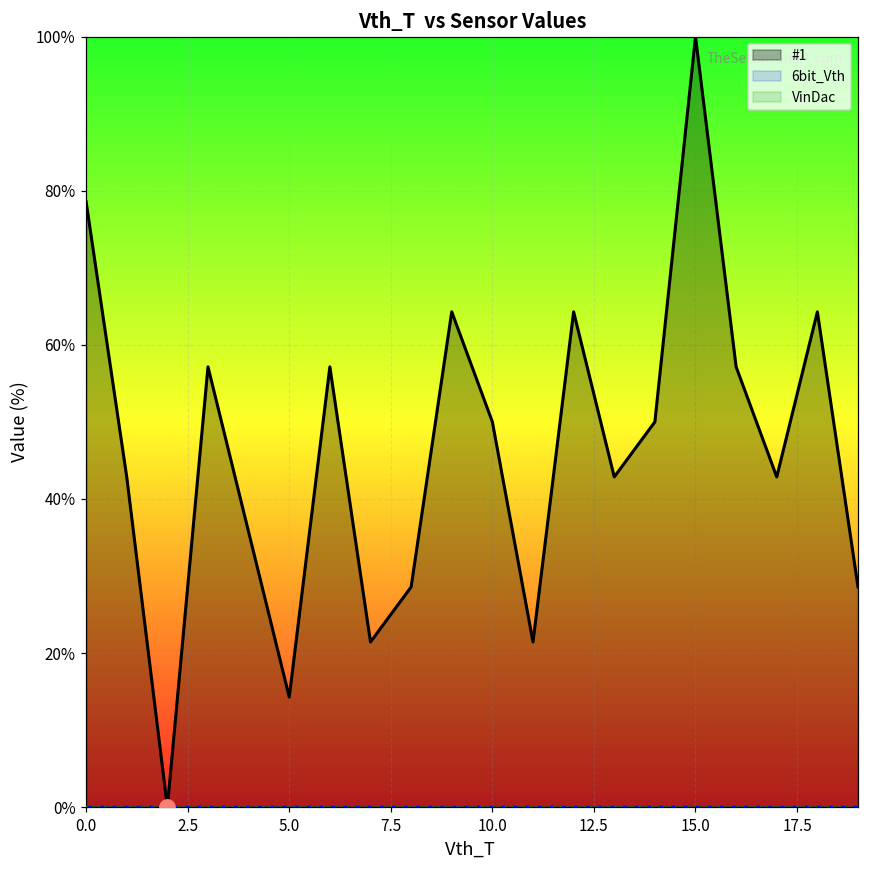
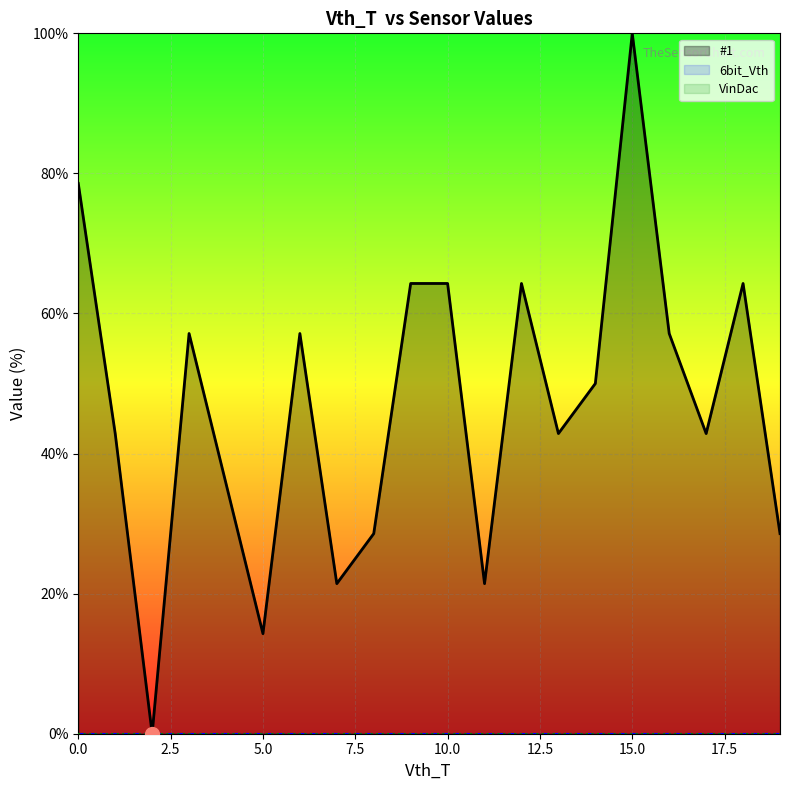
#1, 10.0: 50% -> 64%
